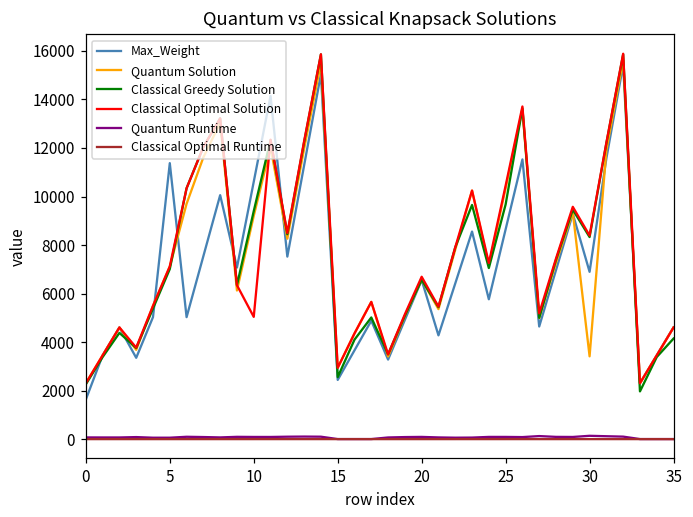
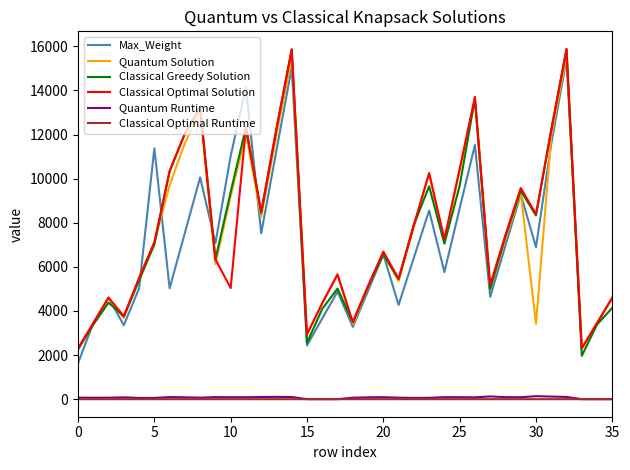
Max_Weight, 10: 10600 -> 11000
